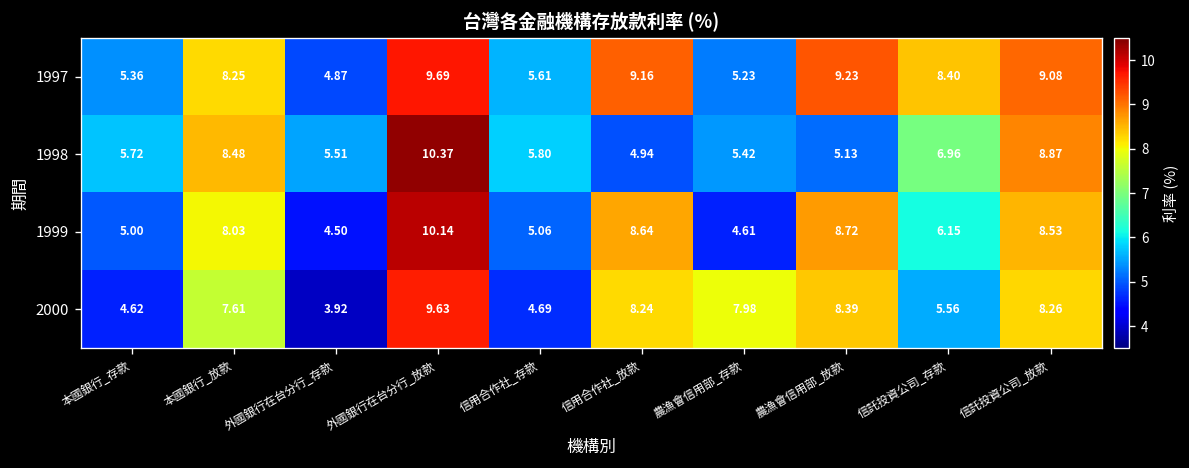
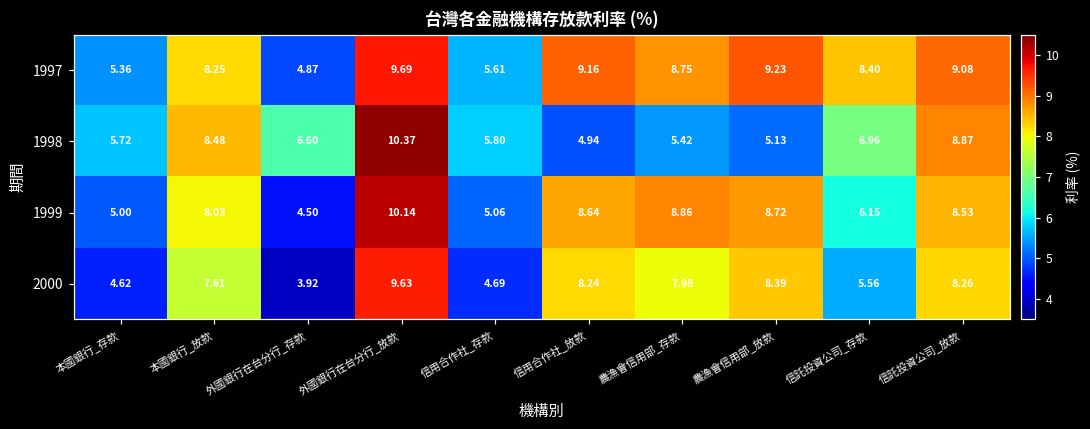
1997, 農漁會信用部_存款: 5.23 -> 8.75
1998, 外國銀行在台分行_存款: 5.51 -> 6.60
1999, 農漁會信用部_存款: 4.61 -> 8.86
